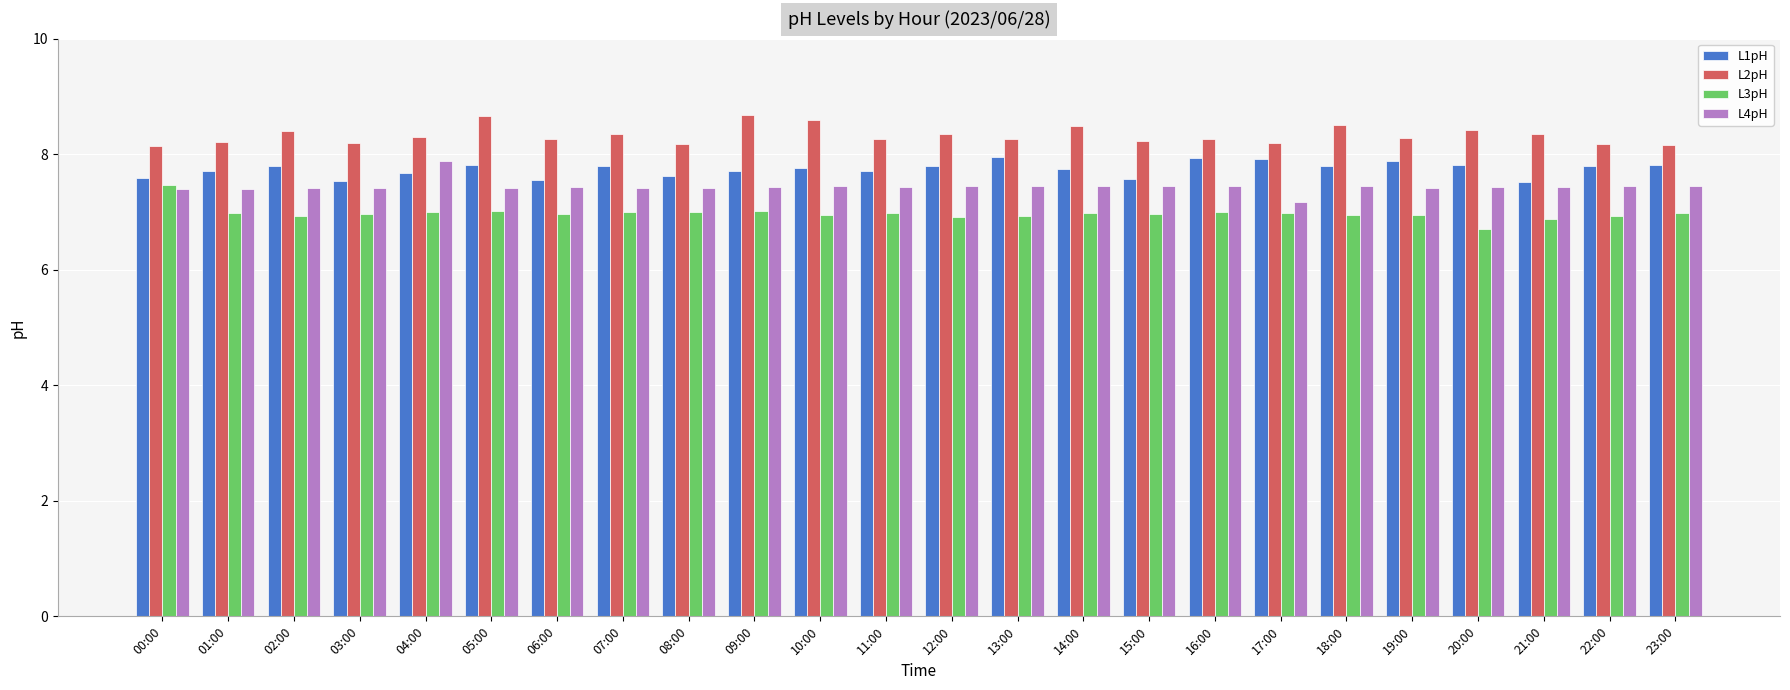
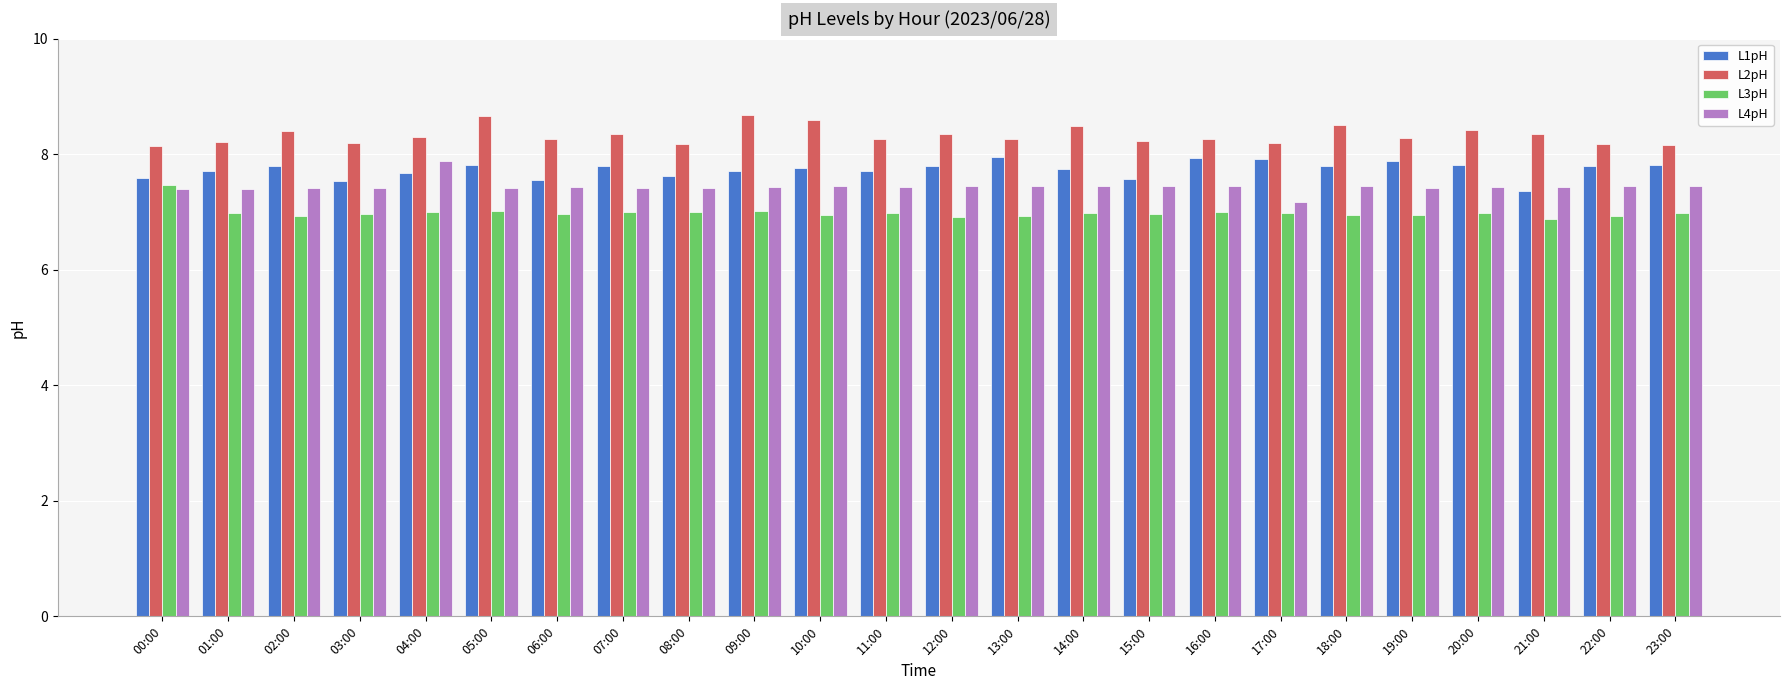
L3pH, 20:00: 6.7 -> 7.0
L1pH, 21:00: 7.5 -> 7.4
